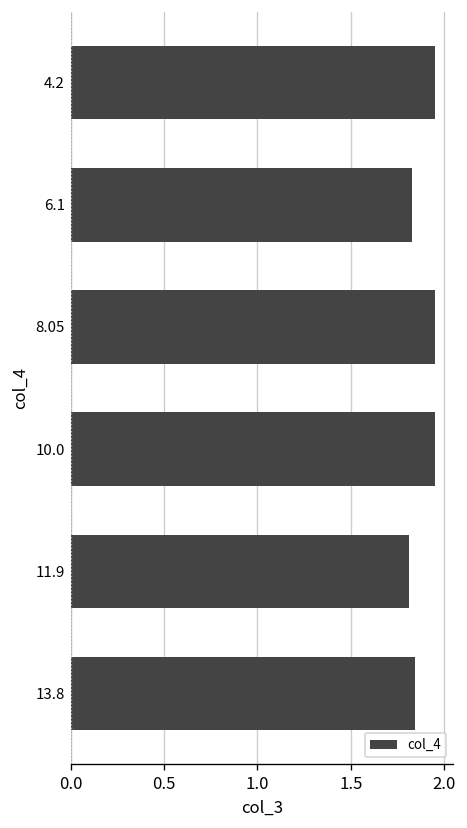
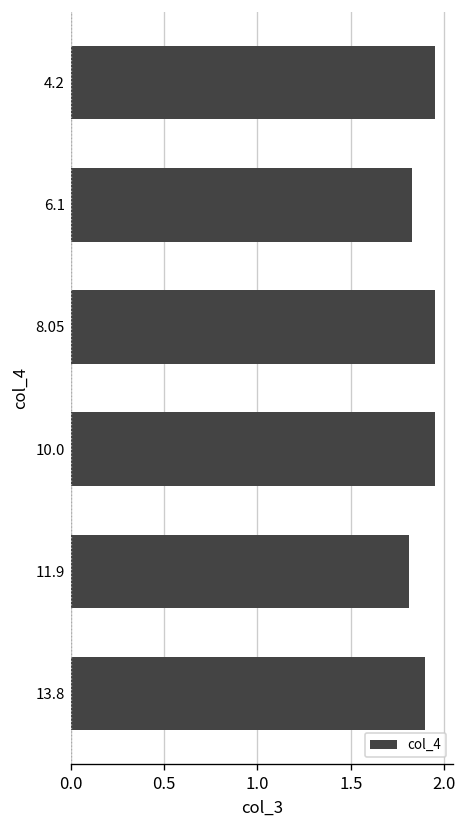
13.8: 1.84 -> 1.90
